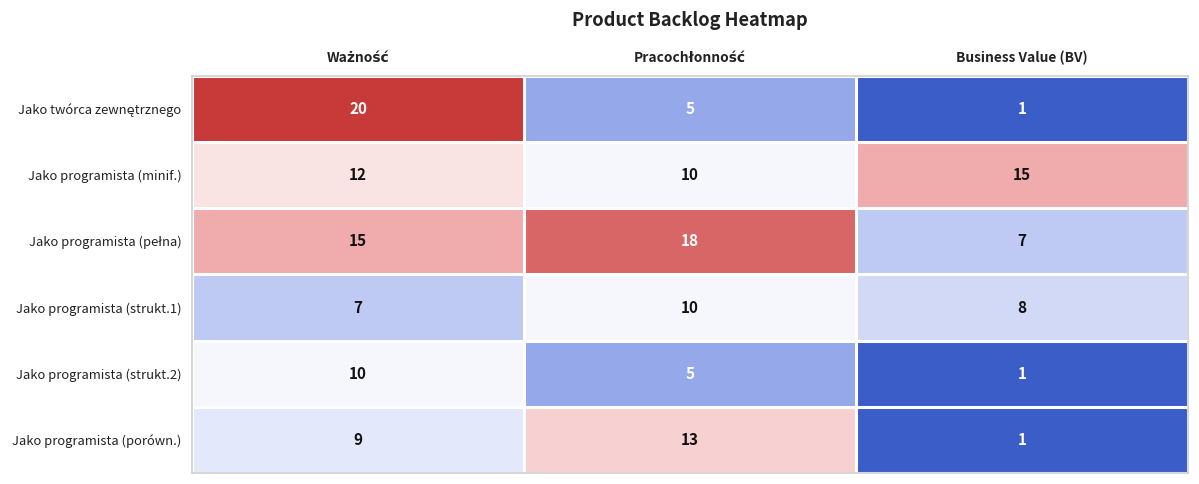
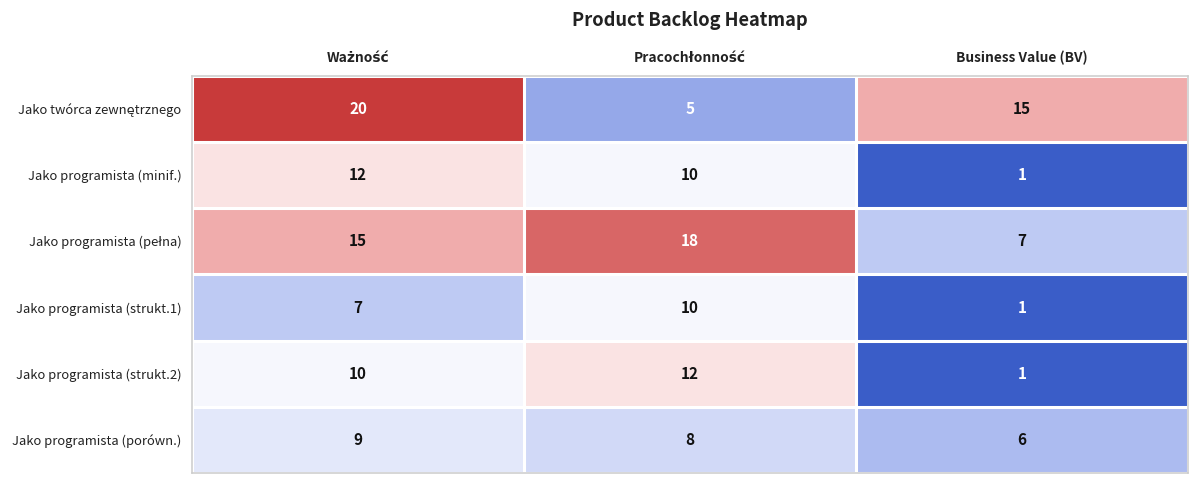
Jako twórca zewnętrznego, Business Value (BV): 1 -> 15
Jako programista (minif.), Business Value (BV): 15 -> 1
Jako programista (strukt.1), Business Value (BV): 8 -> 1
Jako programista (strukt.2), Pracochłonność: 5 -> 12
Jako programista (porówn.), Pracochłonność: 13 -> 8
Jako programista (porówn.), Business Value (BV): 1 -> 6
